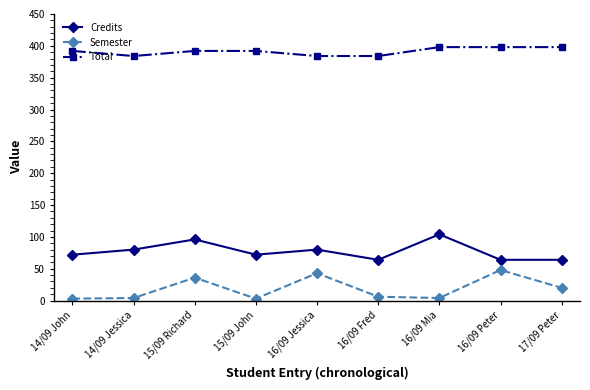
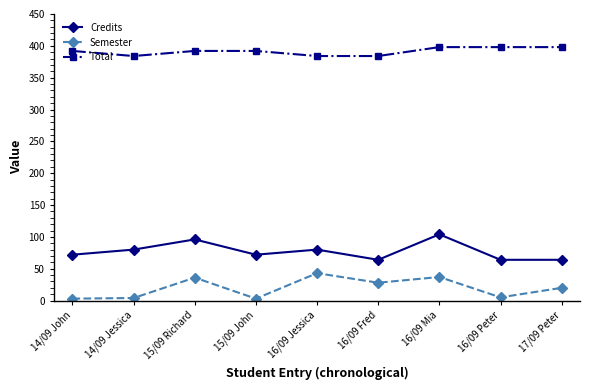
Semester, 16/09 Fred: 10 -> 30
Semester, 16/09 Mia: 0 -> 40
Semester, 16/09 Peter: 50 -> 10
